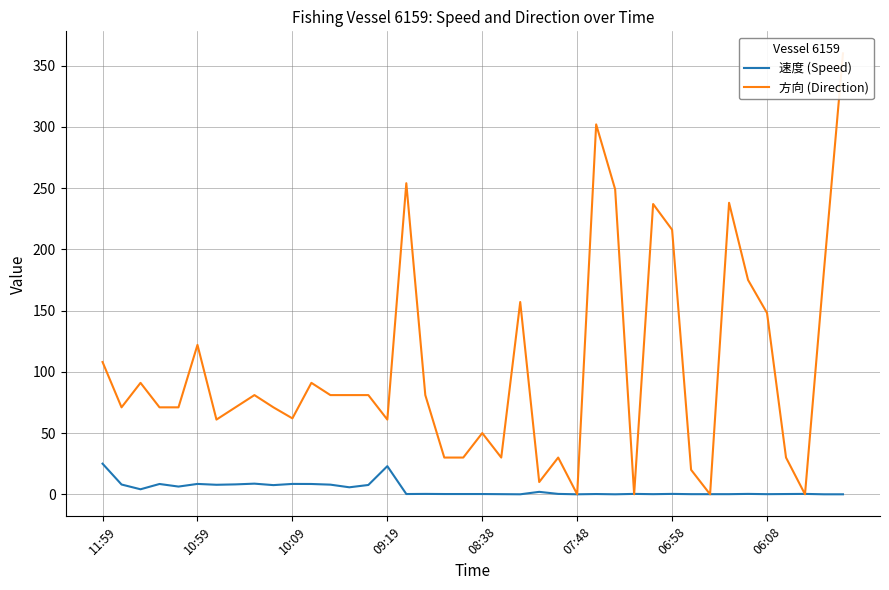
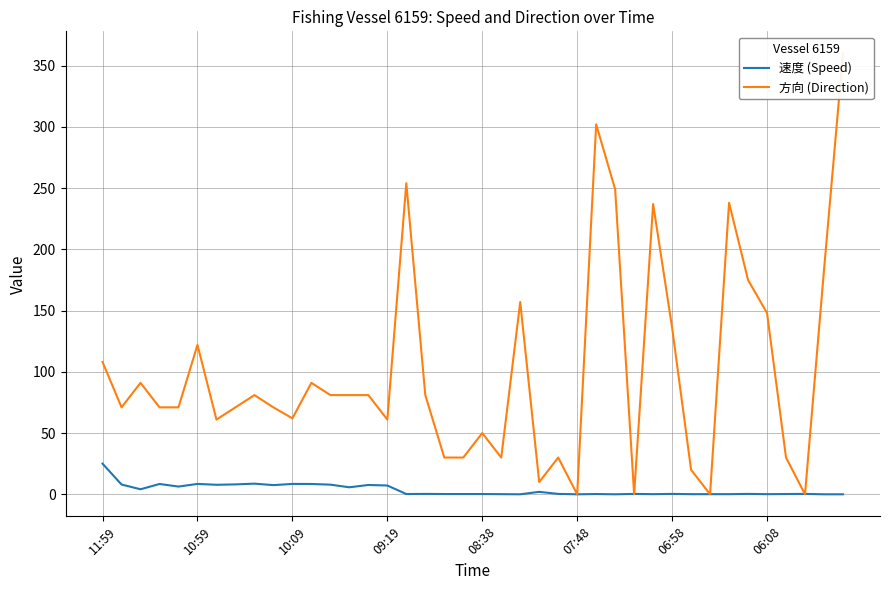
速度 (Speed), 09:19: 23 -> 7
方向 (Direction), 06:58: 216 -> 136
